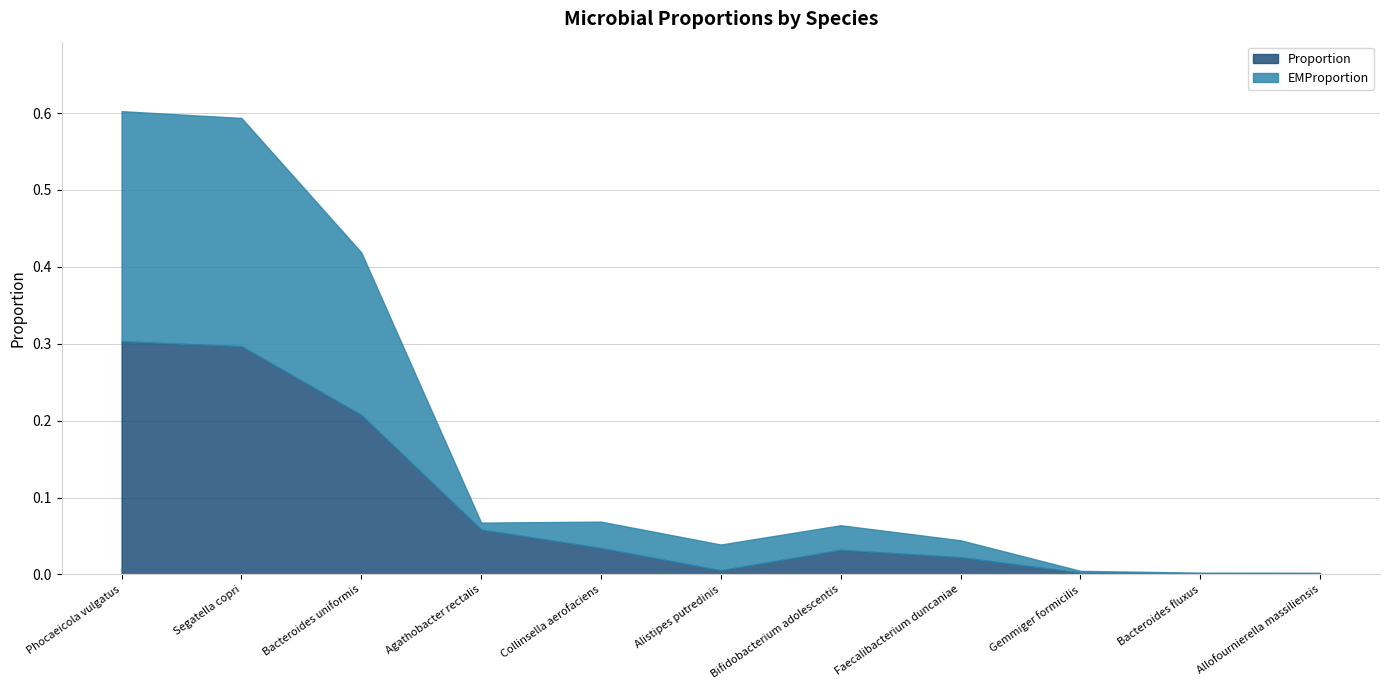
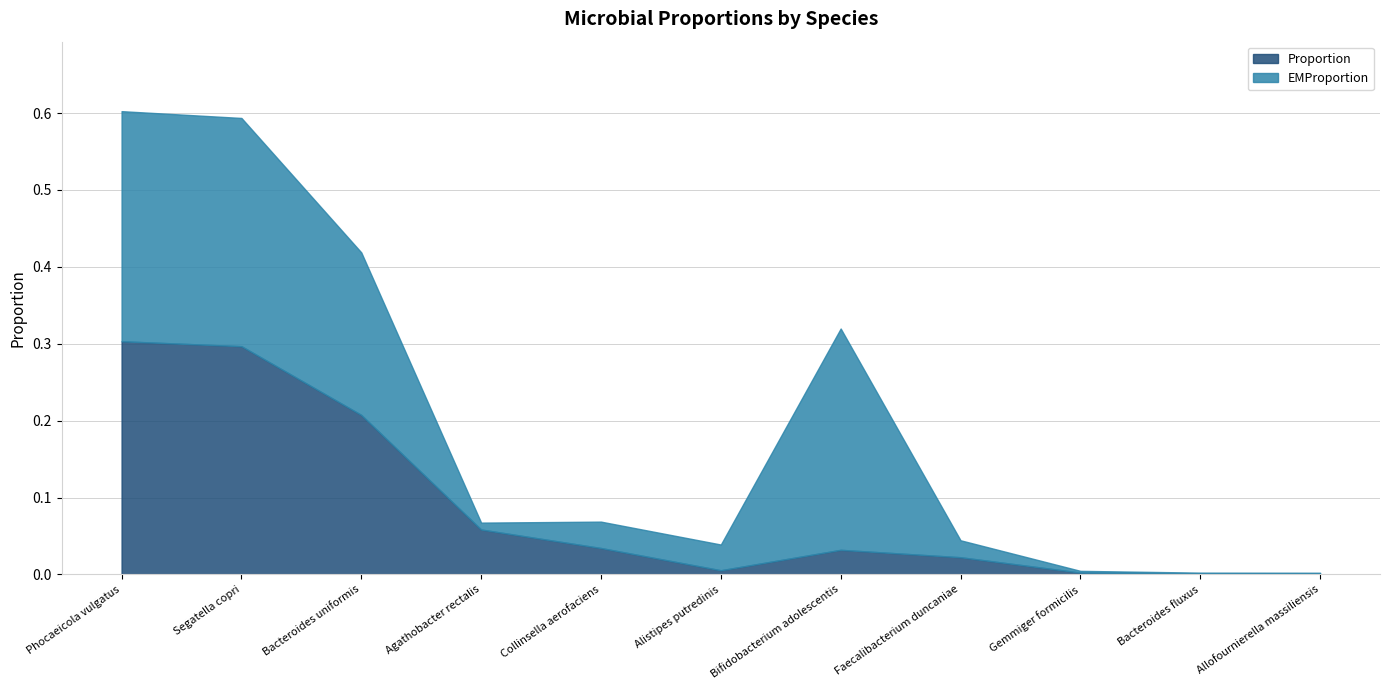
EMProportion, Bifidobacterium adolescentis: 0.03 -> 0.29
